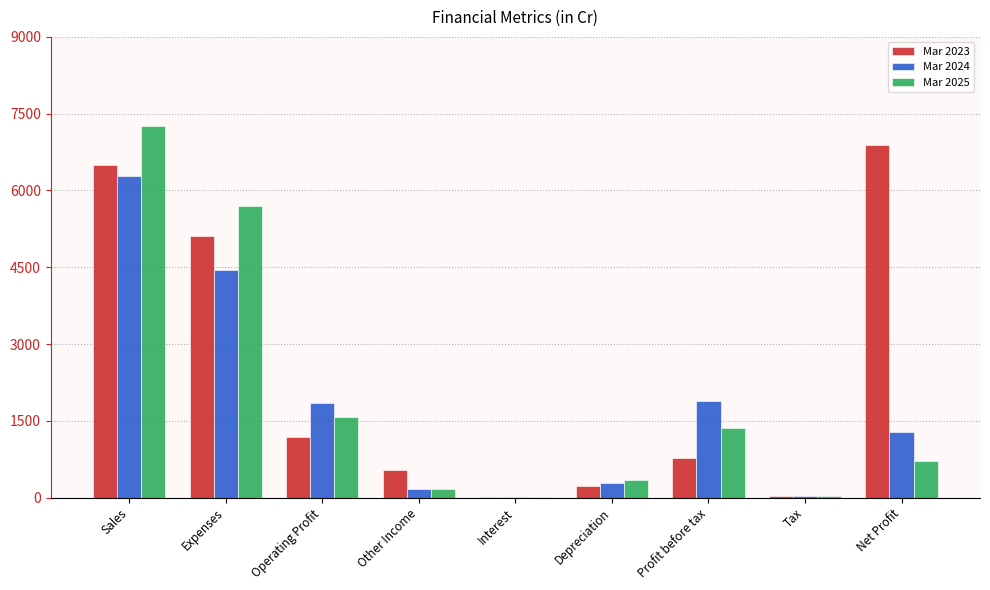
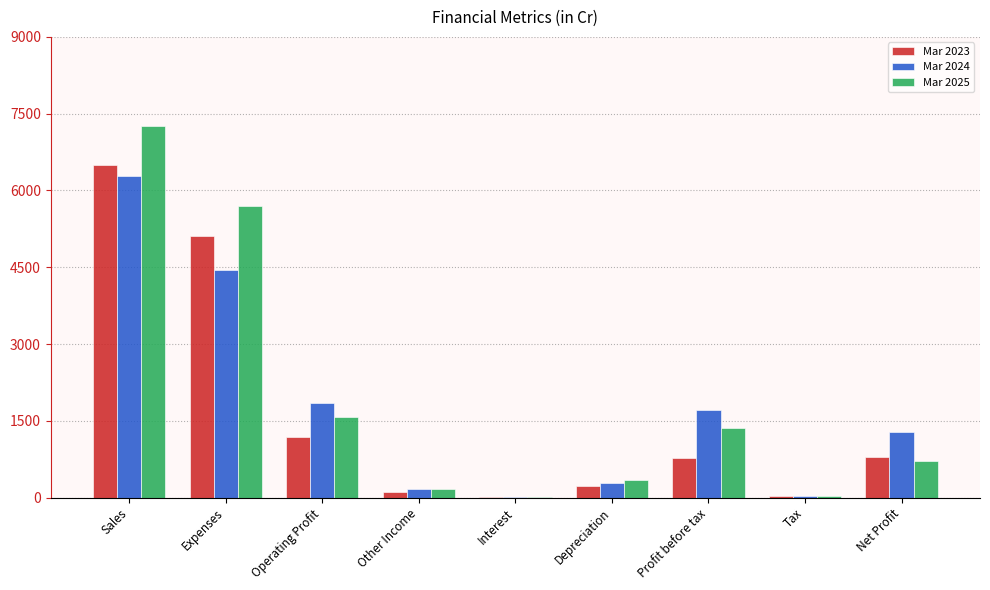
Mar 2023, Other Income: 500 -> 100
Mar 2024, Profit before tax: 1900 -> 1700
Mar 2023, Net Profit: 6900 -> 800
